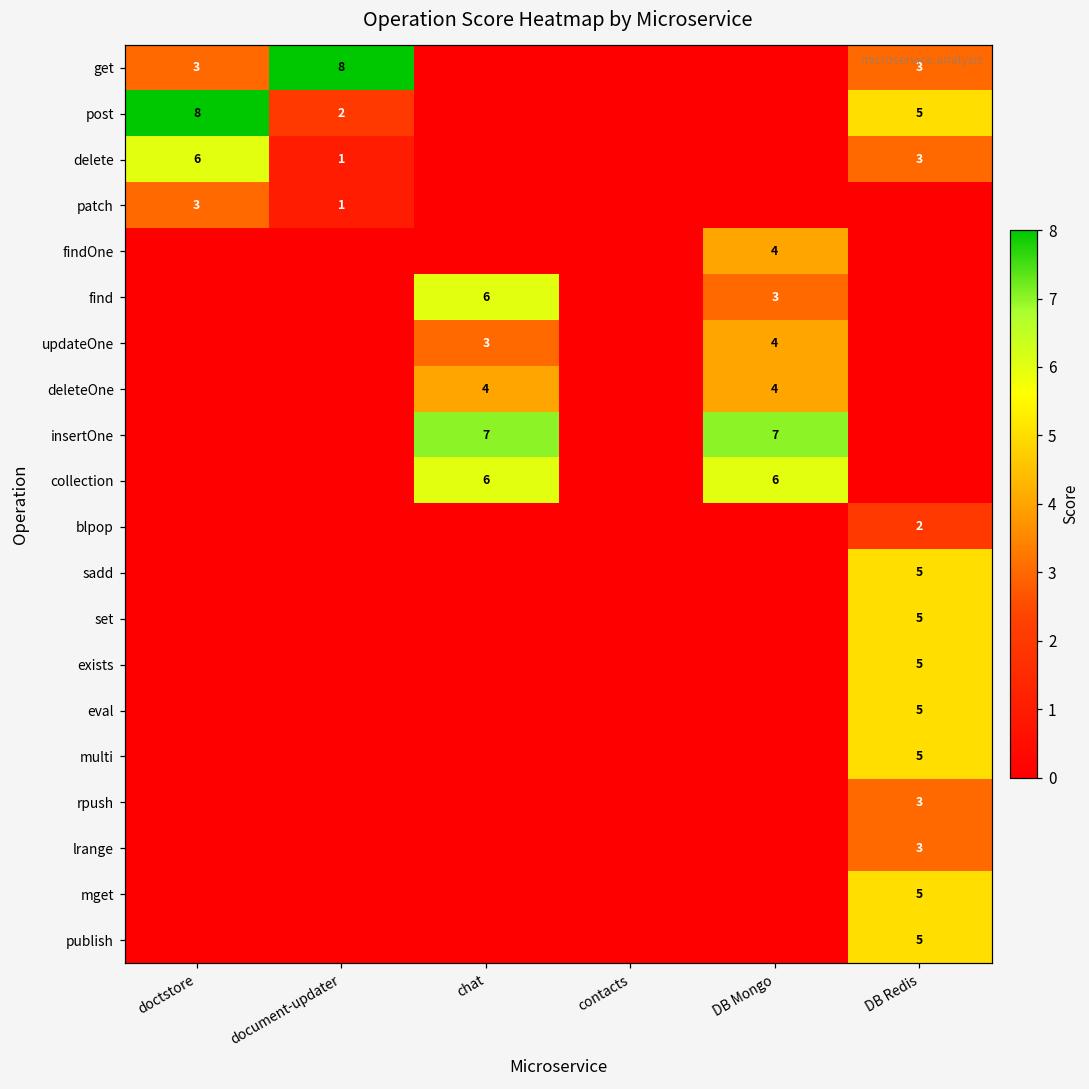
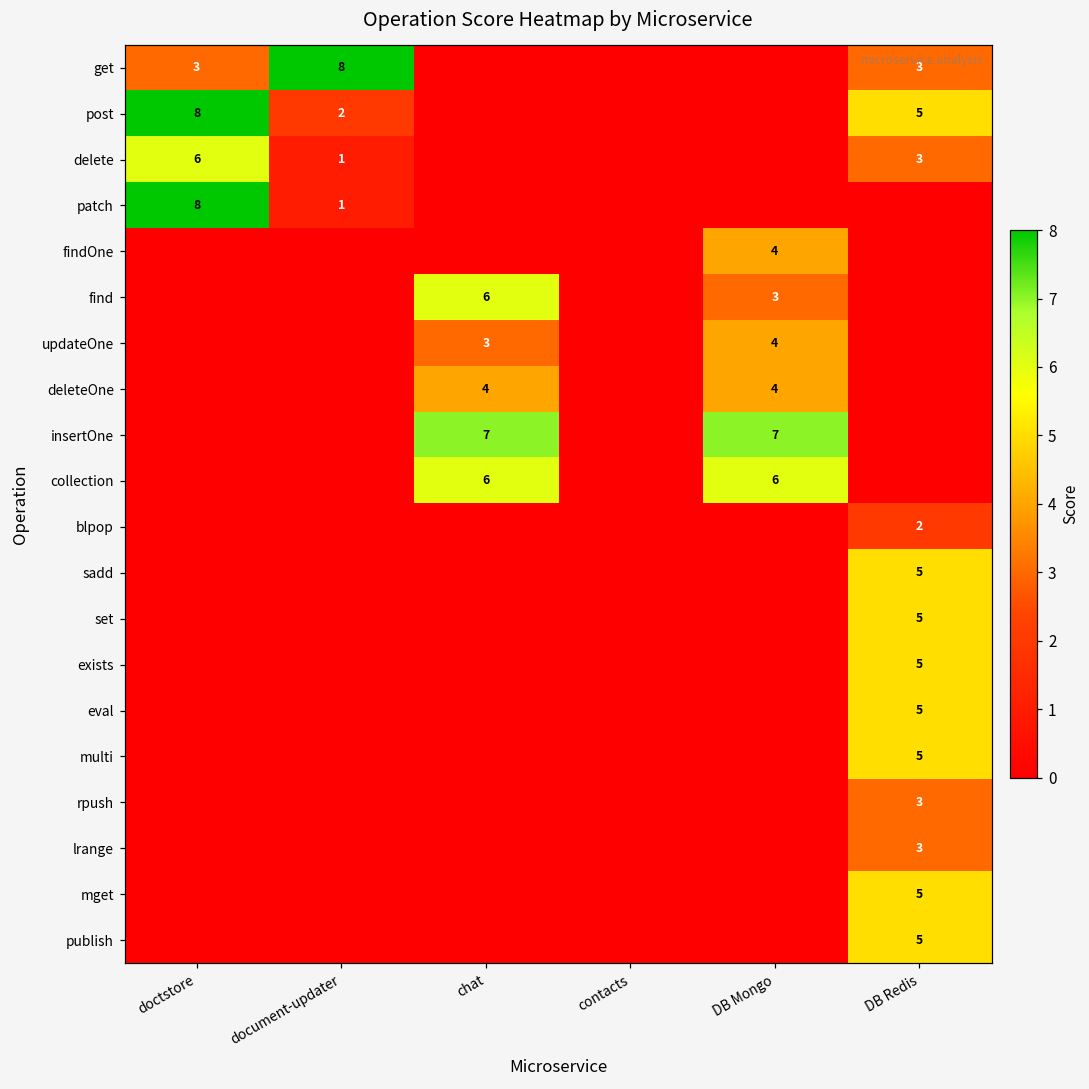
patch, doctstore: 3 -> 8
